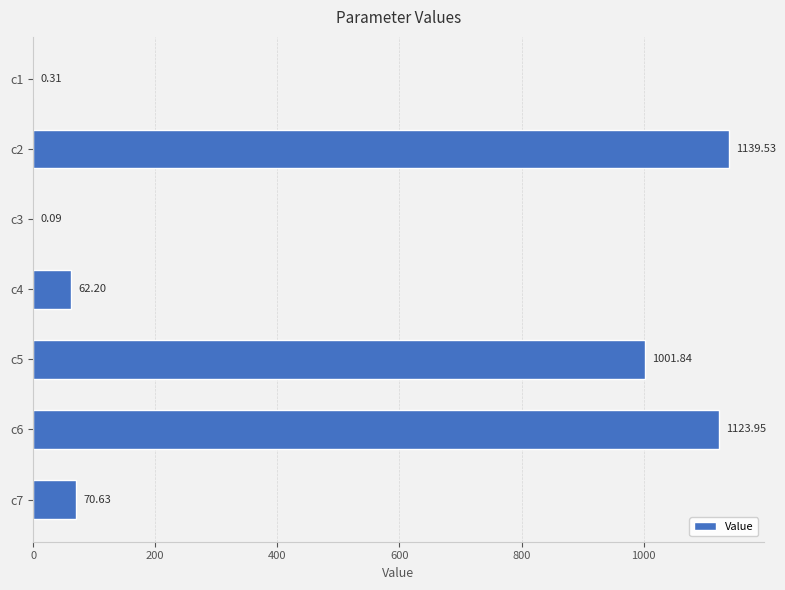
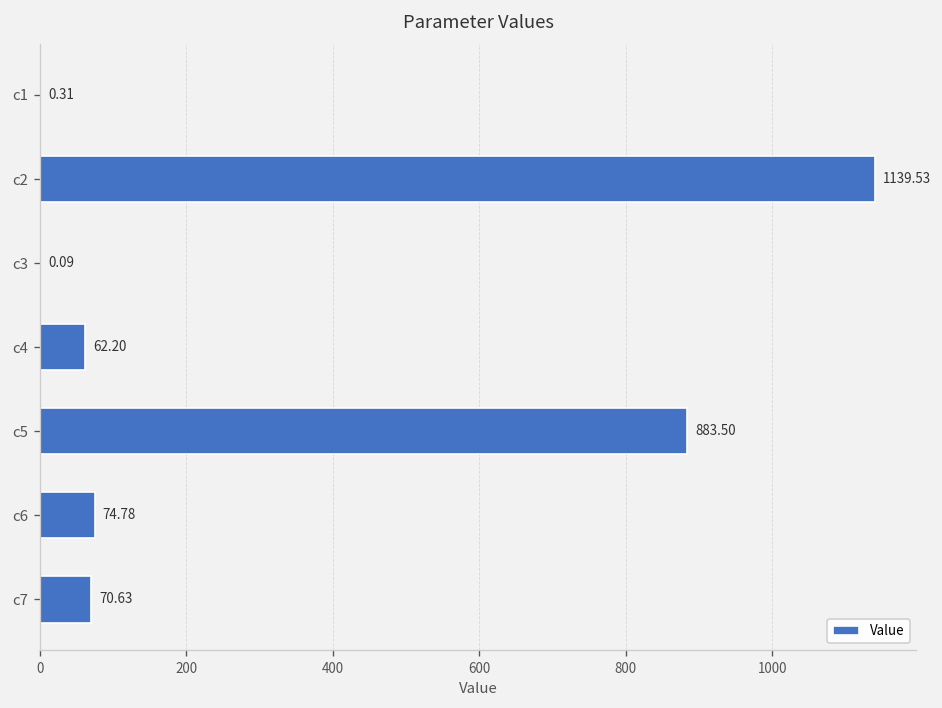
c5: 1001.84 -> 883.50
c6: 1123.95 -> 74.78
